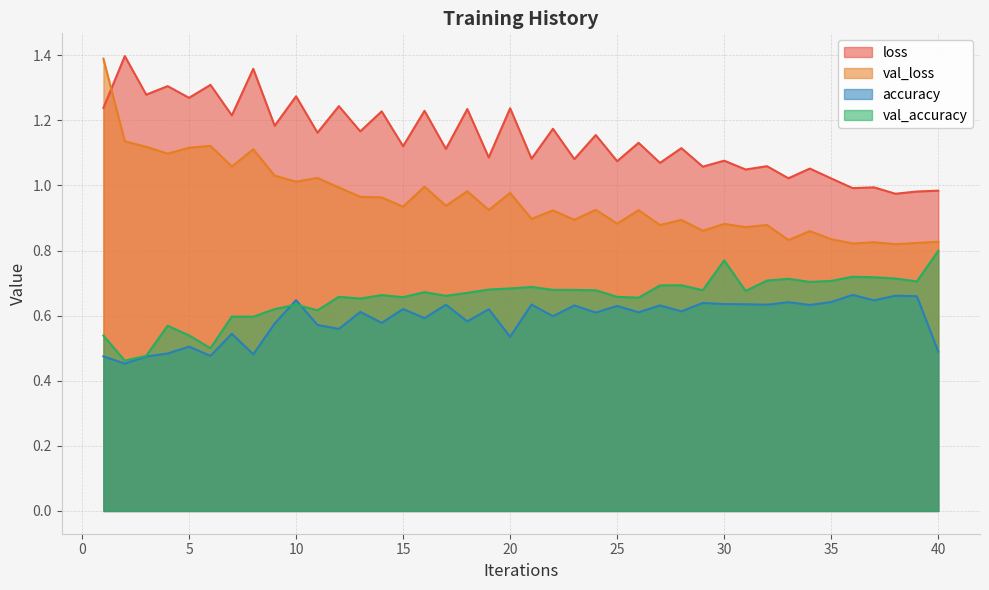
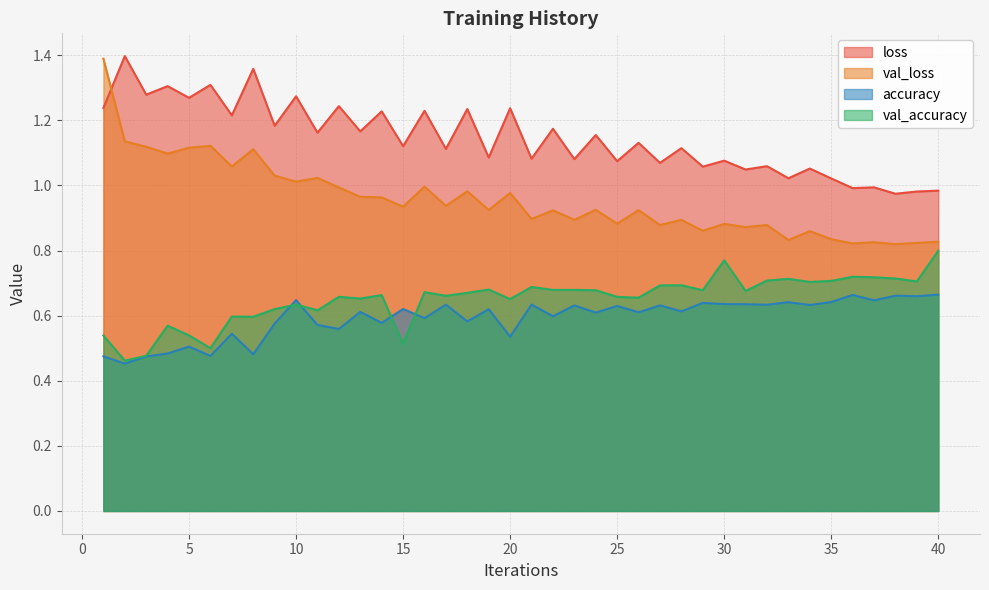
val_accuracy, 15: 0.66 -> 0.51
val_accuracy, 20: 0.68 -> 0.65
accuracy, 40: 0.49 -> 0.66
